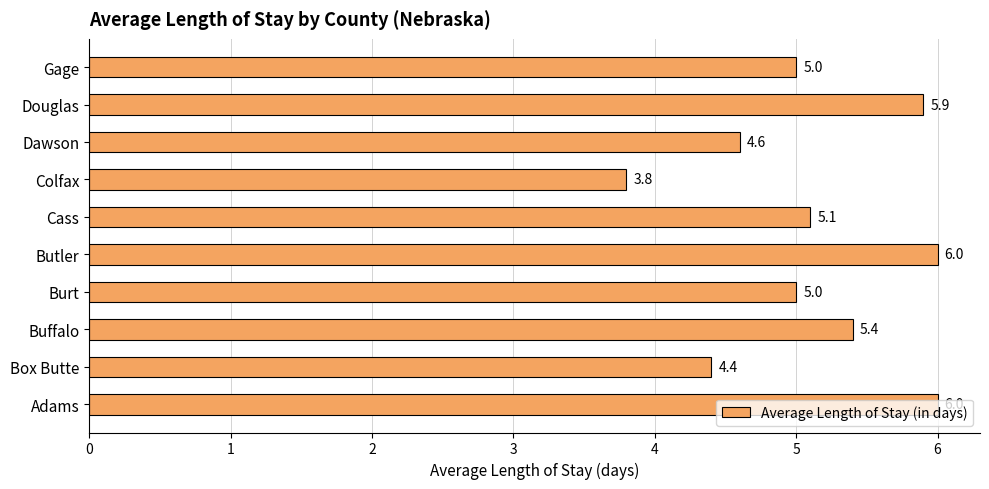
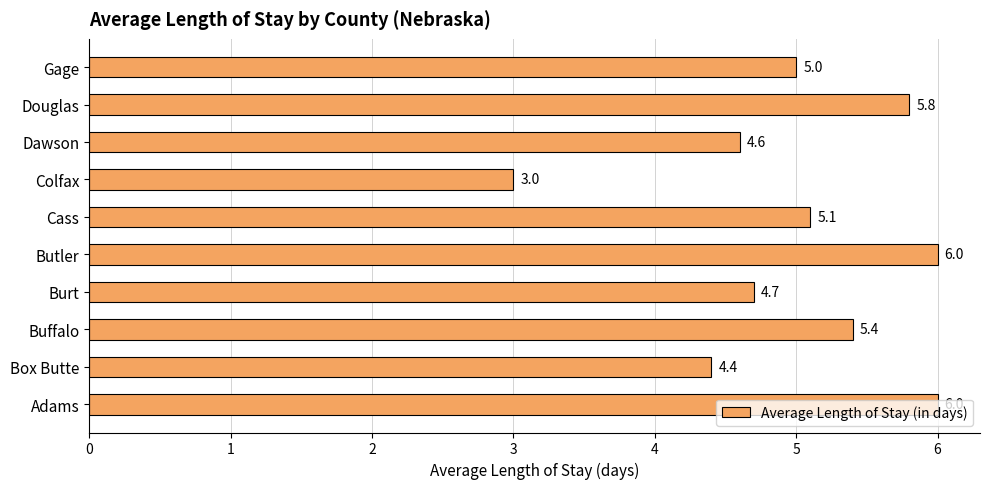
Douglas: 5.9 -> 5.8
Colfax: 3.8 -> 3.0
Burt: 5.0 -> 4.7
